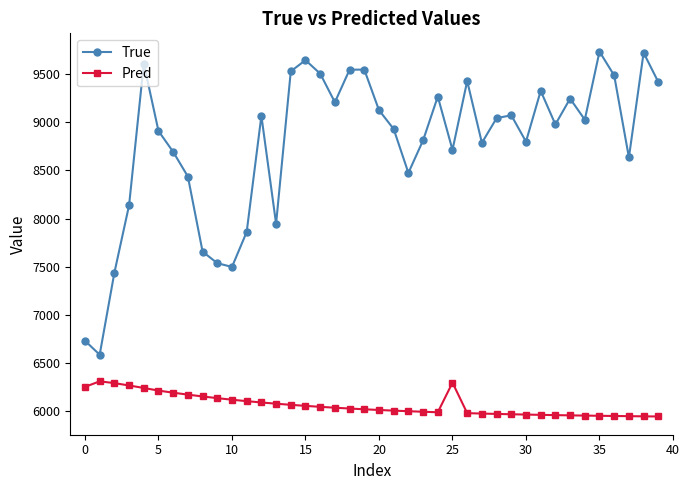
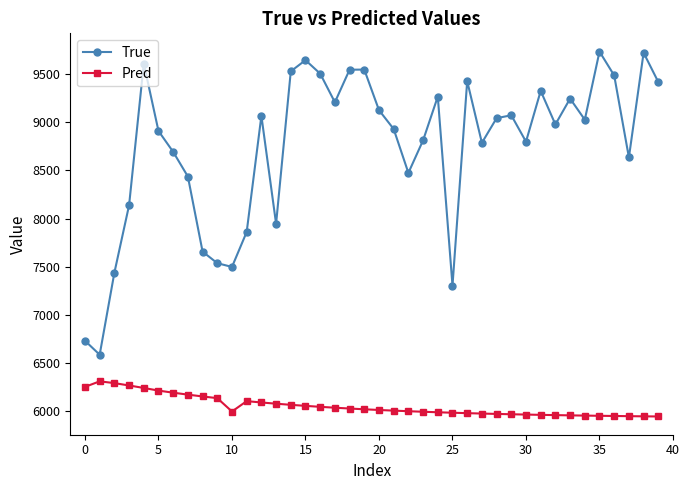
Pred, 10: 6100 -> 6000
True, 25: 8700 -> 7300
Pred, 25: 6300 -> 6000
